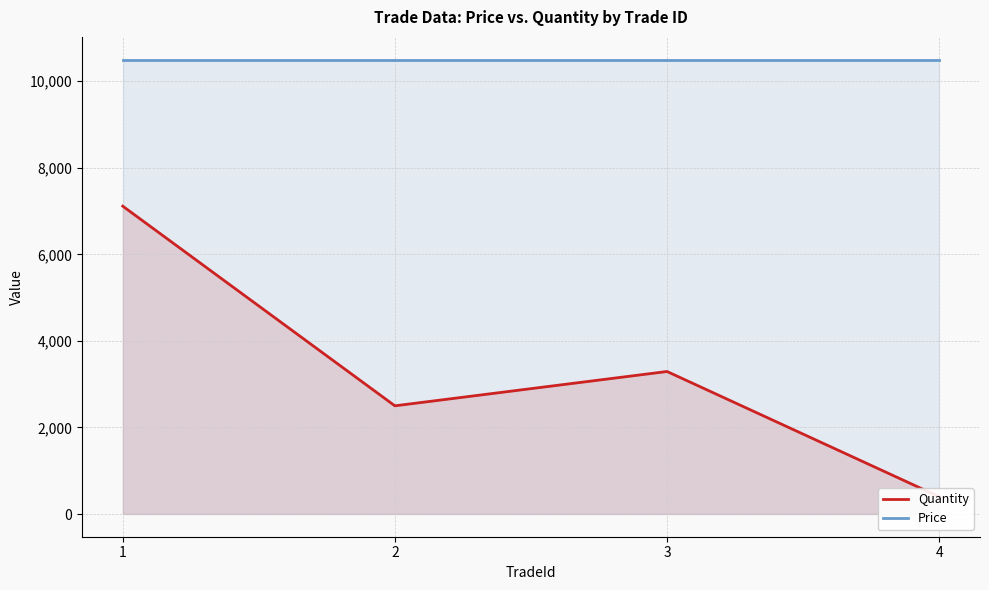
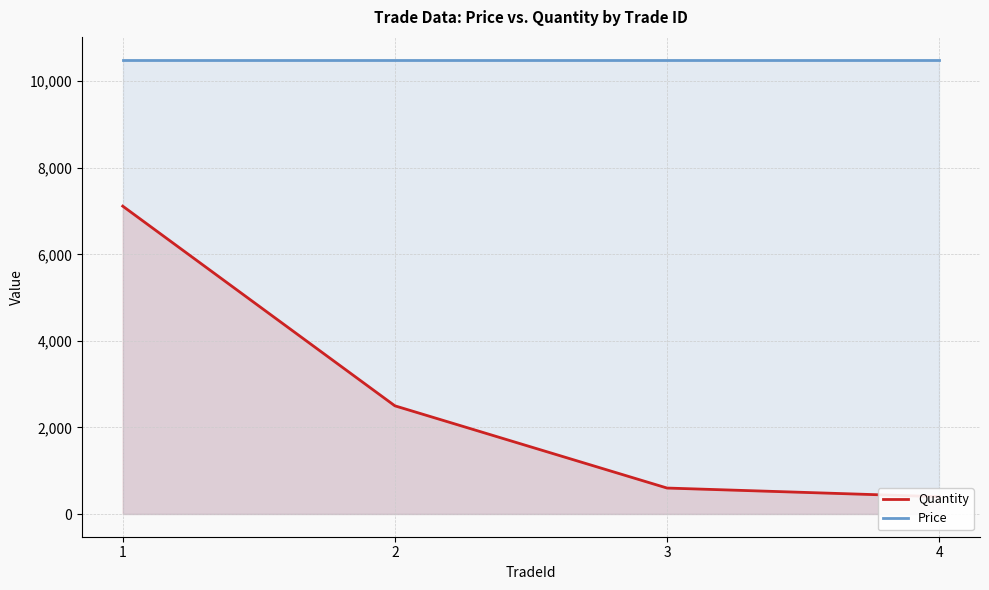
Quantity, 3: 3,300 -> 600
